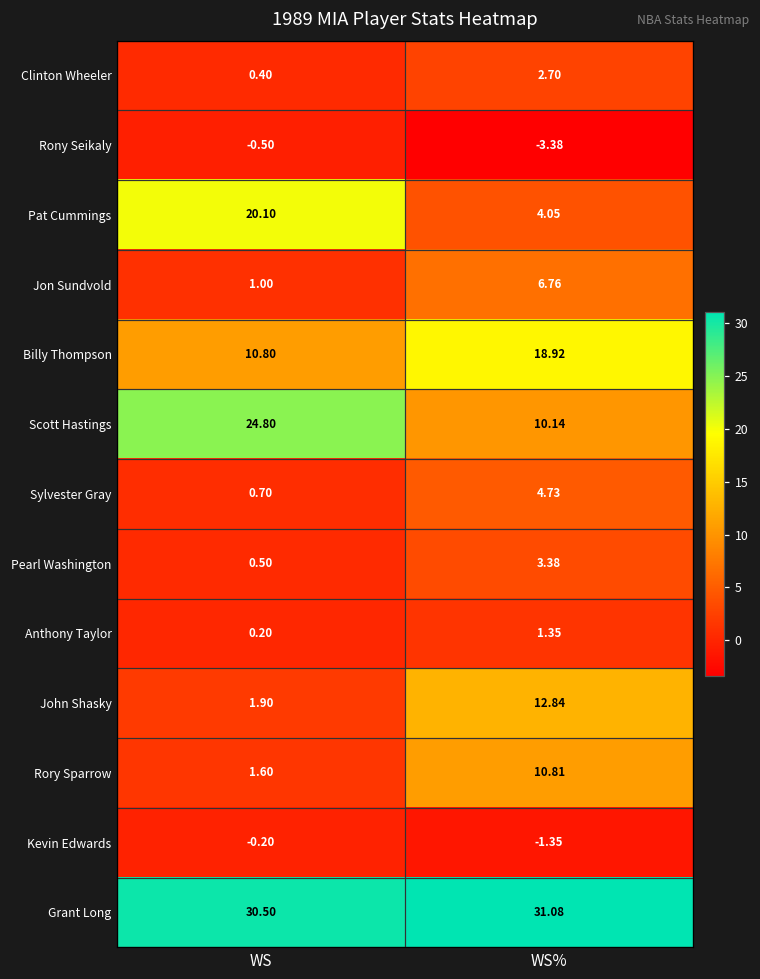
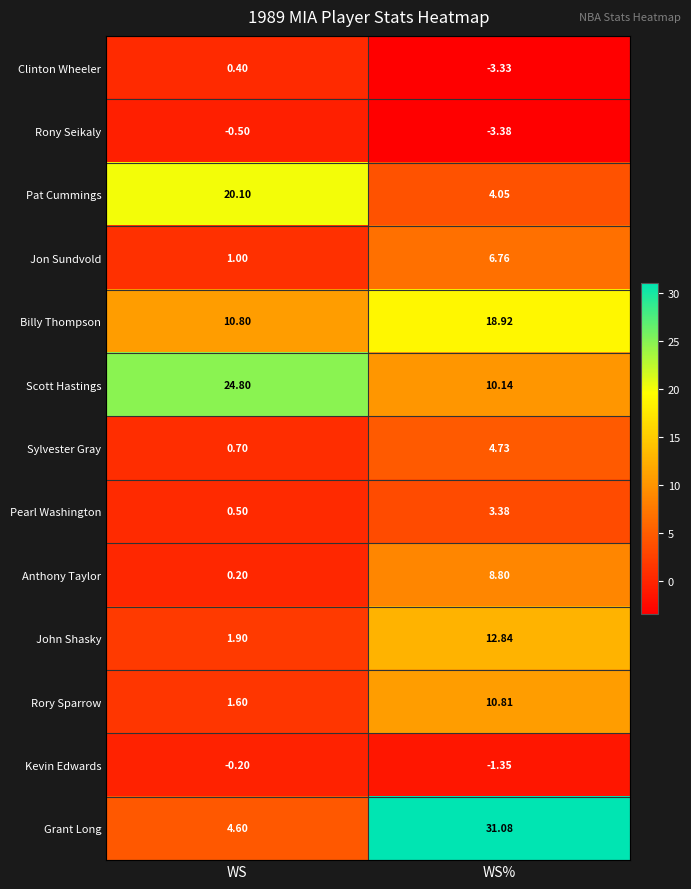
Clinton Wheeler, WS%: 2.70 -> -3.33
Anthony Taylor, WS%: 1.35 -> 8.80
Grant Long, WS: 30.50 -> 4.60
